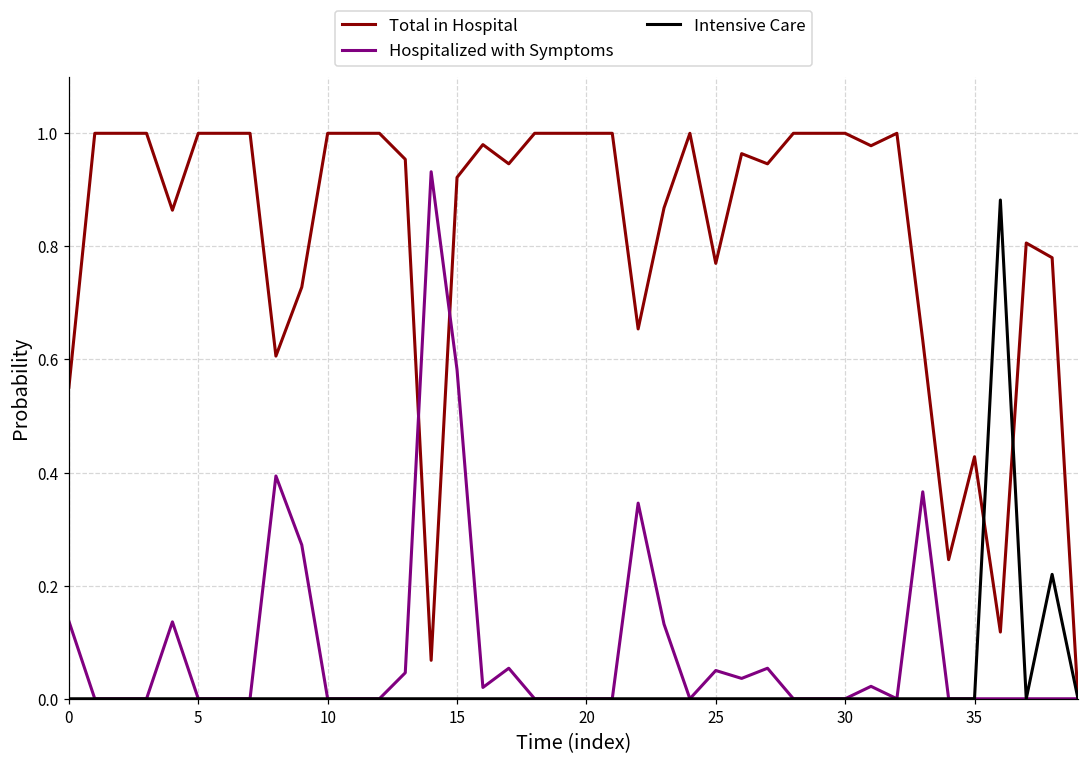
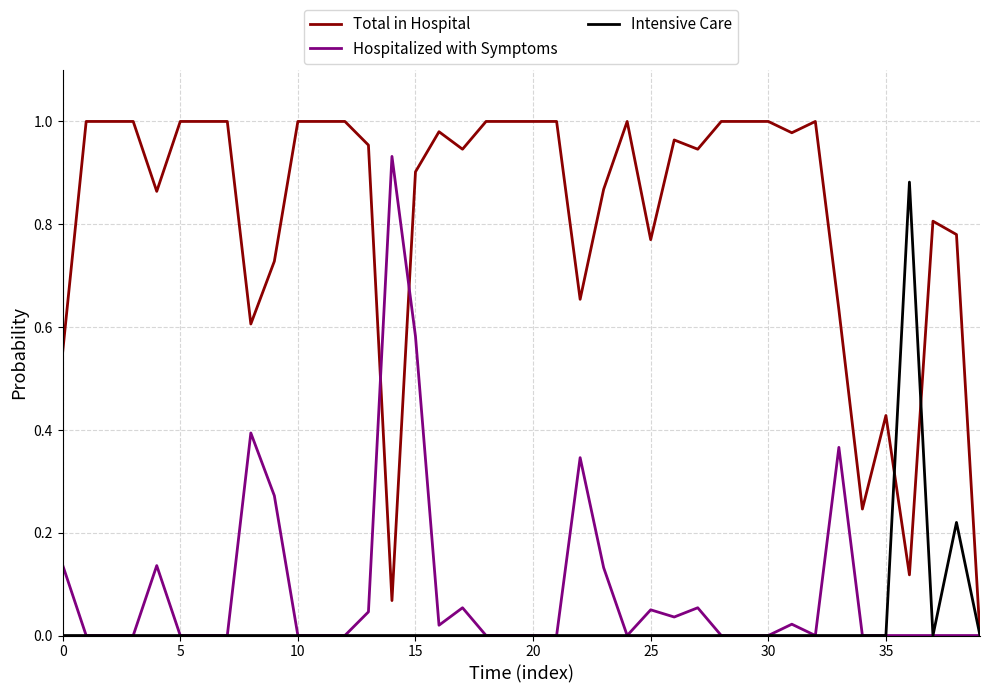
Total in Hospital, 15: 0.92 -> 0.90
